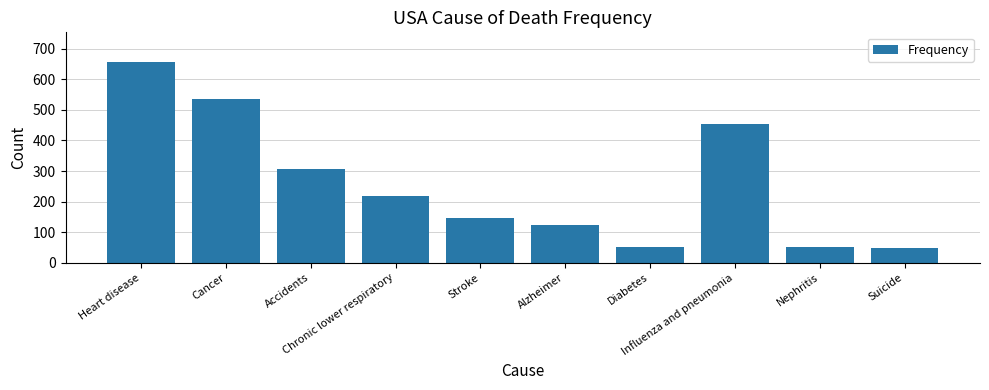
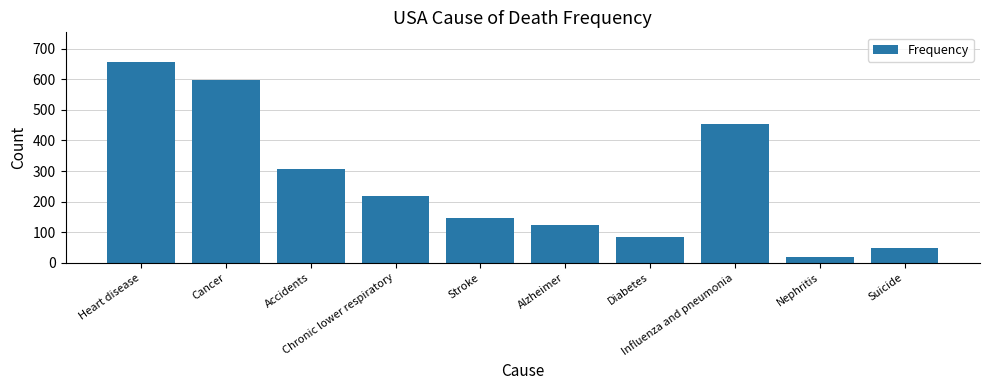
Cancer: 540 -> 600
Diabetes: 50 -> 90
Nephritis: 50 -> 20
